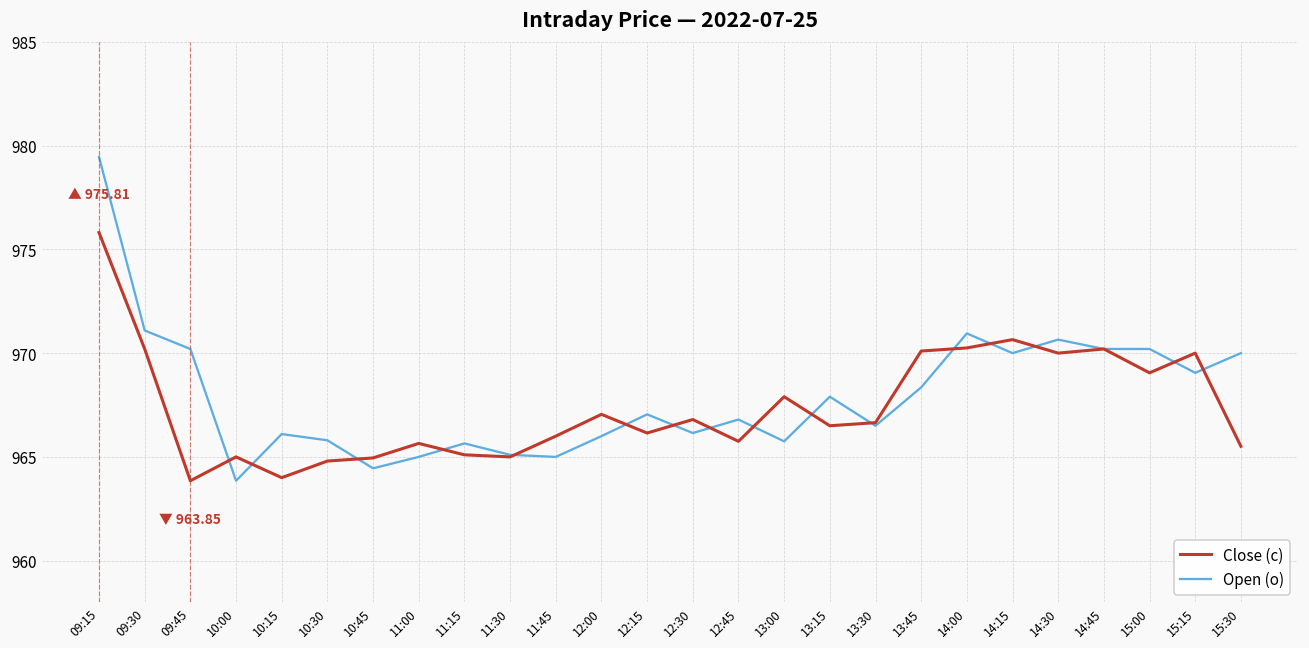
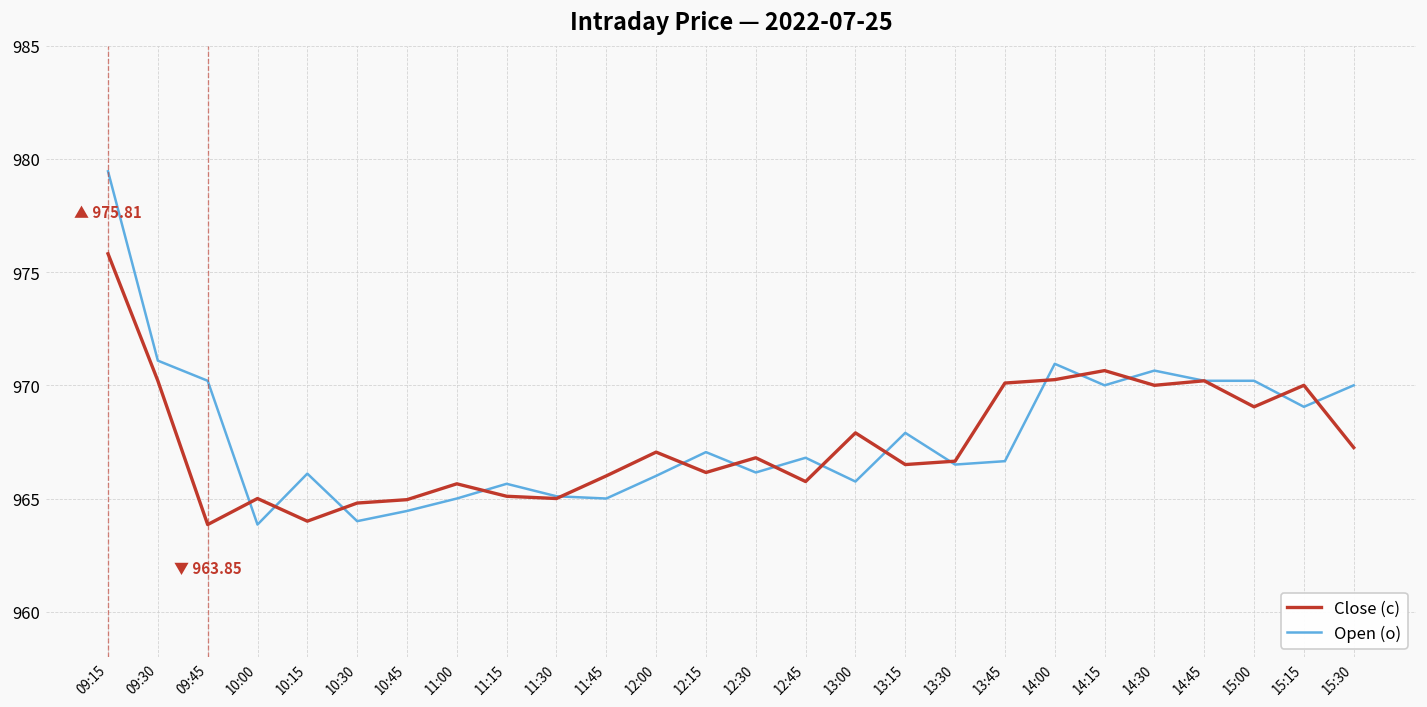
Open (o), 10:30: 965.8 -> 964.0
Open (o), 13:45: 968.4 -> 966.7
Close (c), 15:30: 965.5 -> 967.3
